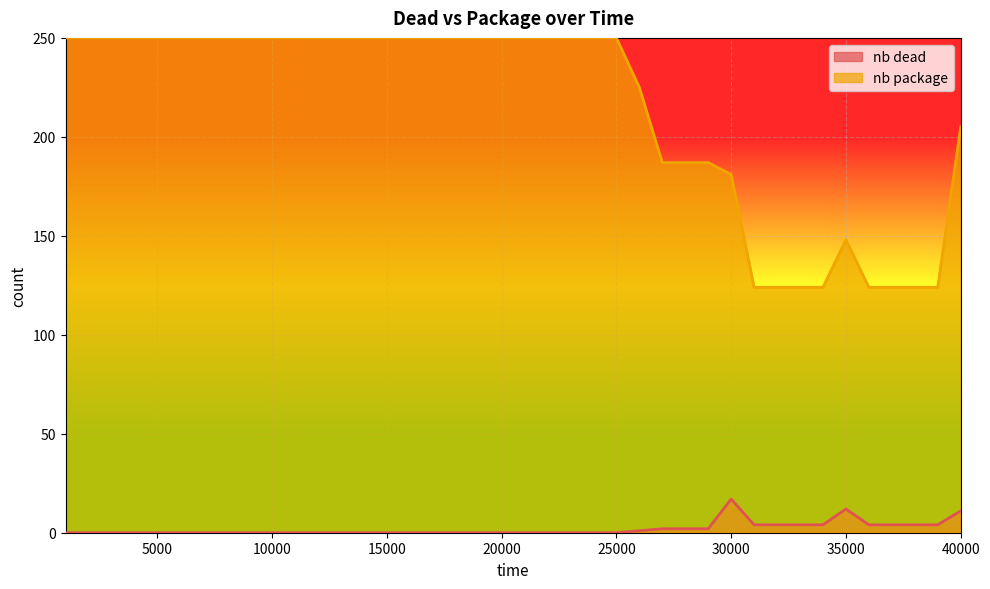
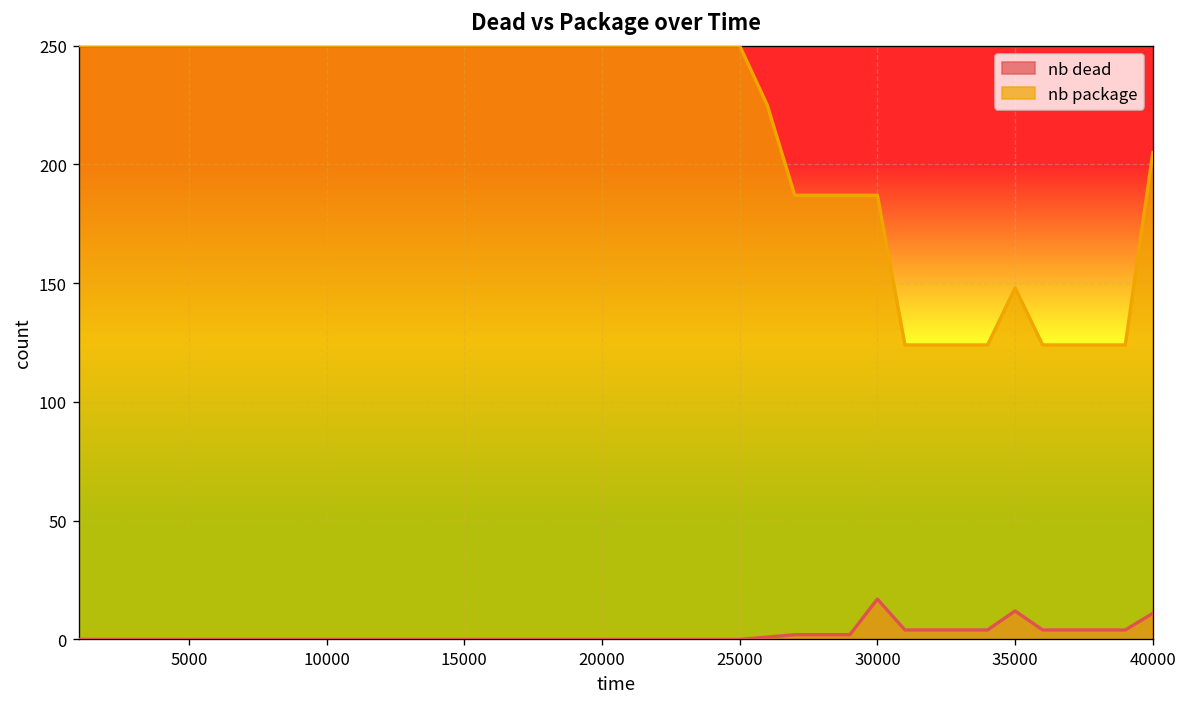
nb package, 30000: 181 -> 187
